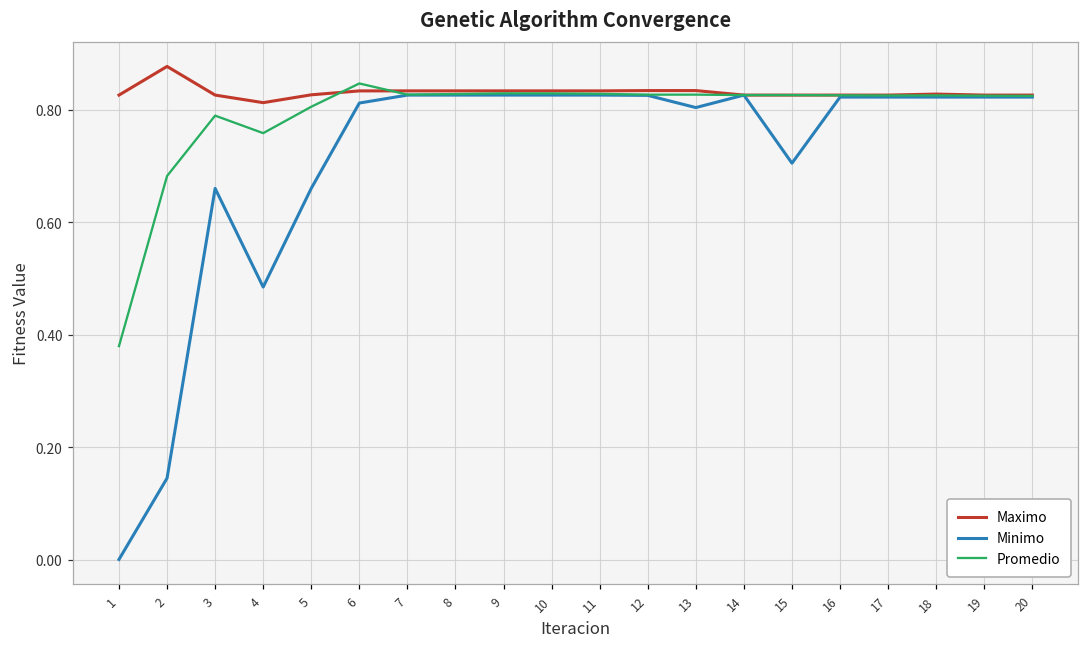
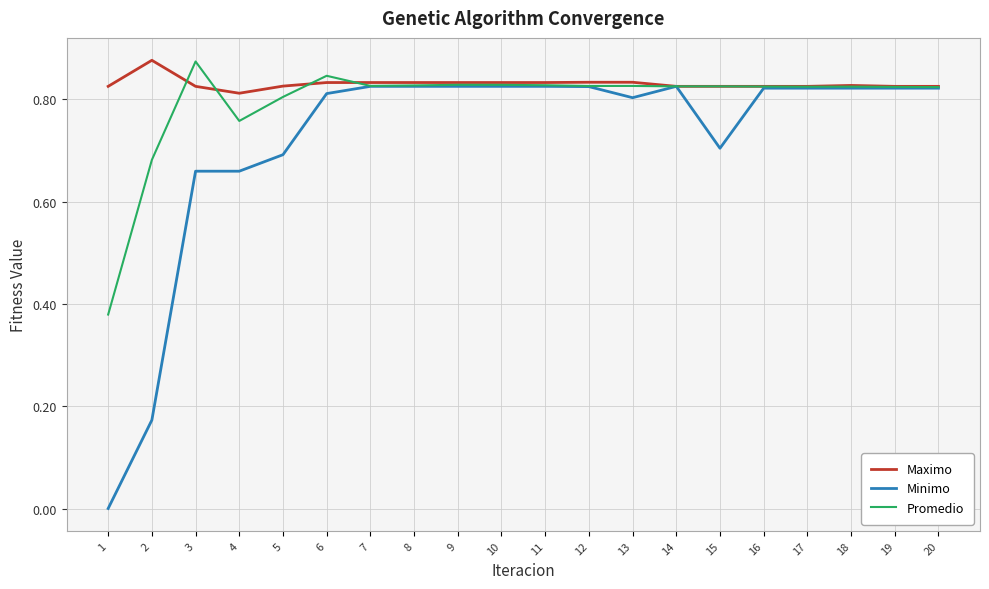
Minimo, 2: 0.14 -> 0.17
Promedio, 3: 0.79 -> 0.87
Minimo, 4: 0.48 -> 0.66
Minimo, 5: 0.66 -> 0.69
